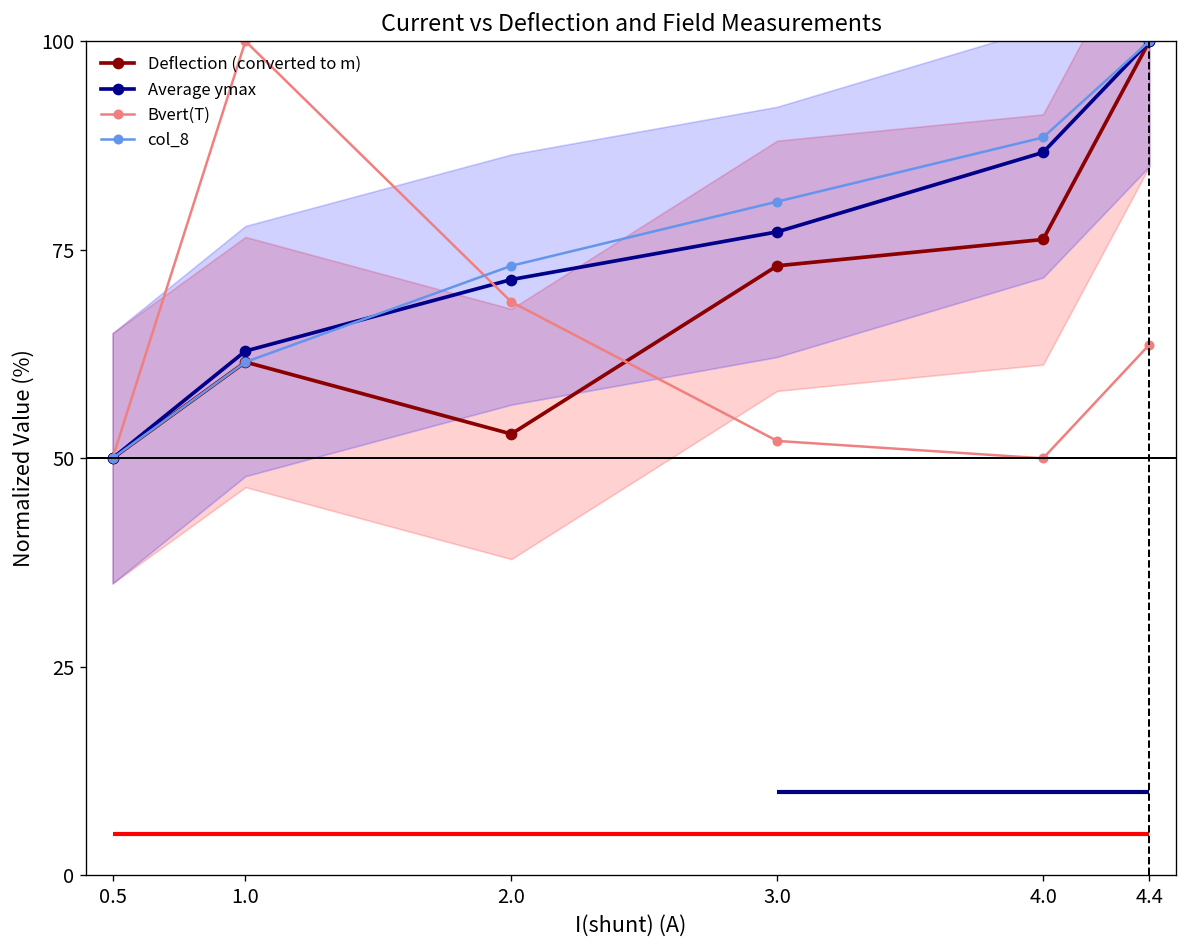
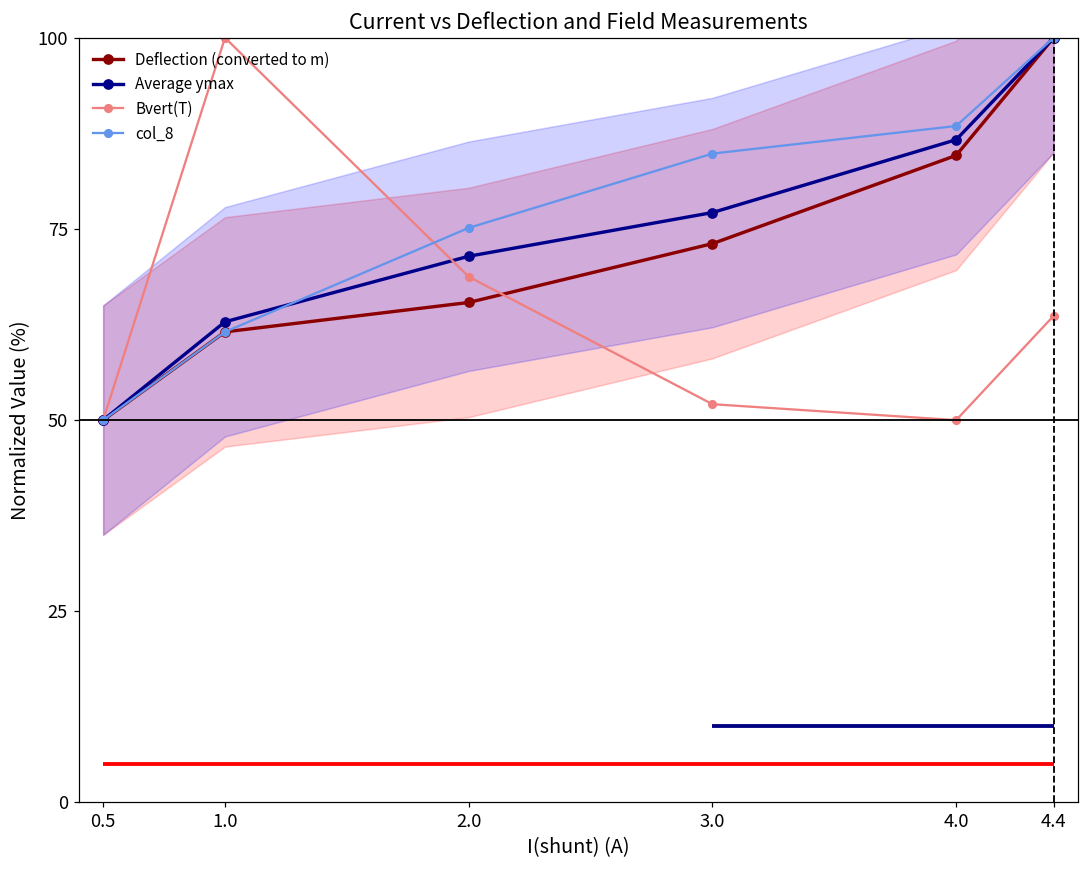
Deflection (converted to m), 2.0: 53 -> 65
col_8, 2.0: 73 -> 75
col_8, 3.0: 81 -> 85
Deflection (converted to m), 4.0: 76 -> 85
